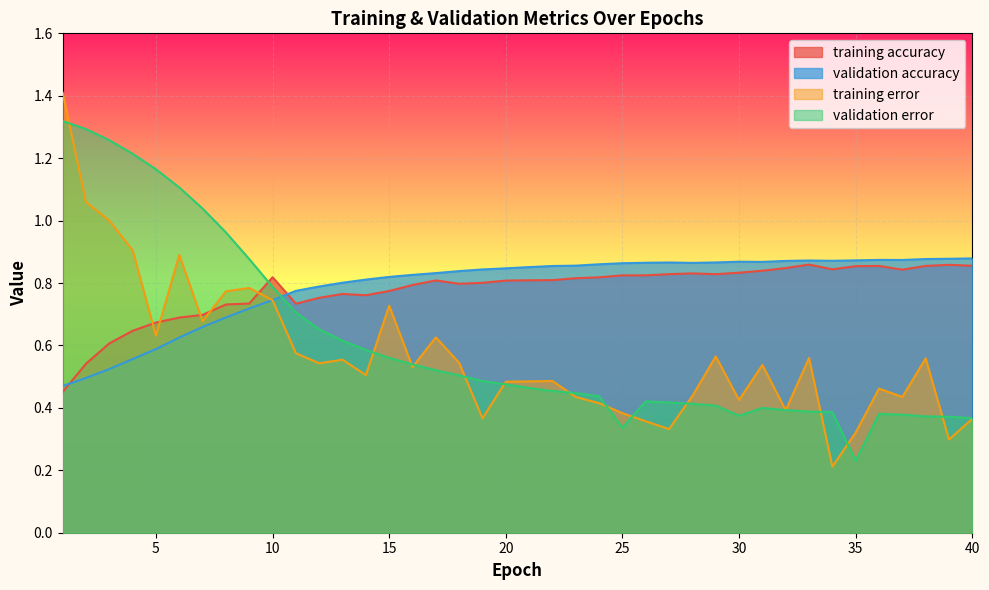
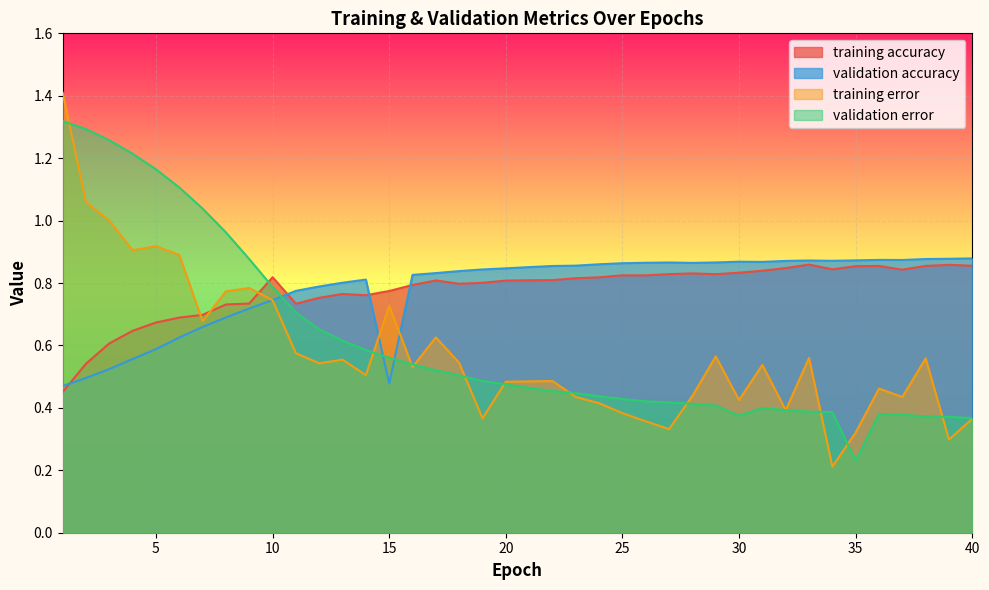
training error, 5: 0.63 -> 0.92
validation accuracy, 15: 0.82 -> 0.48
validation error, 25: 0.34 -> 0.43
